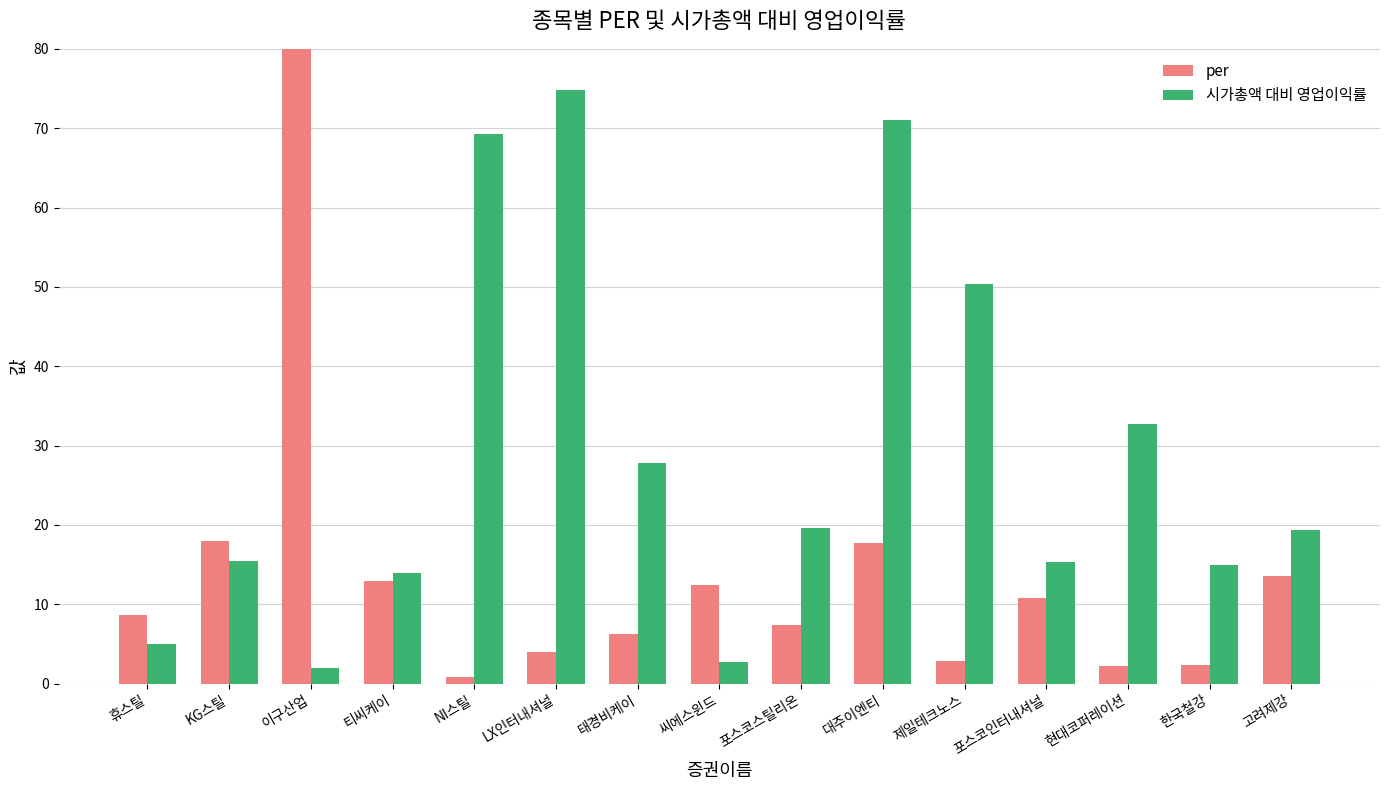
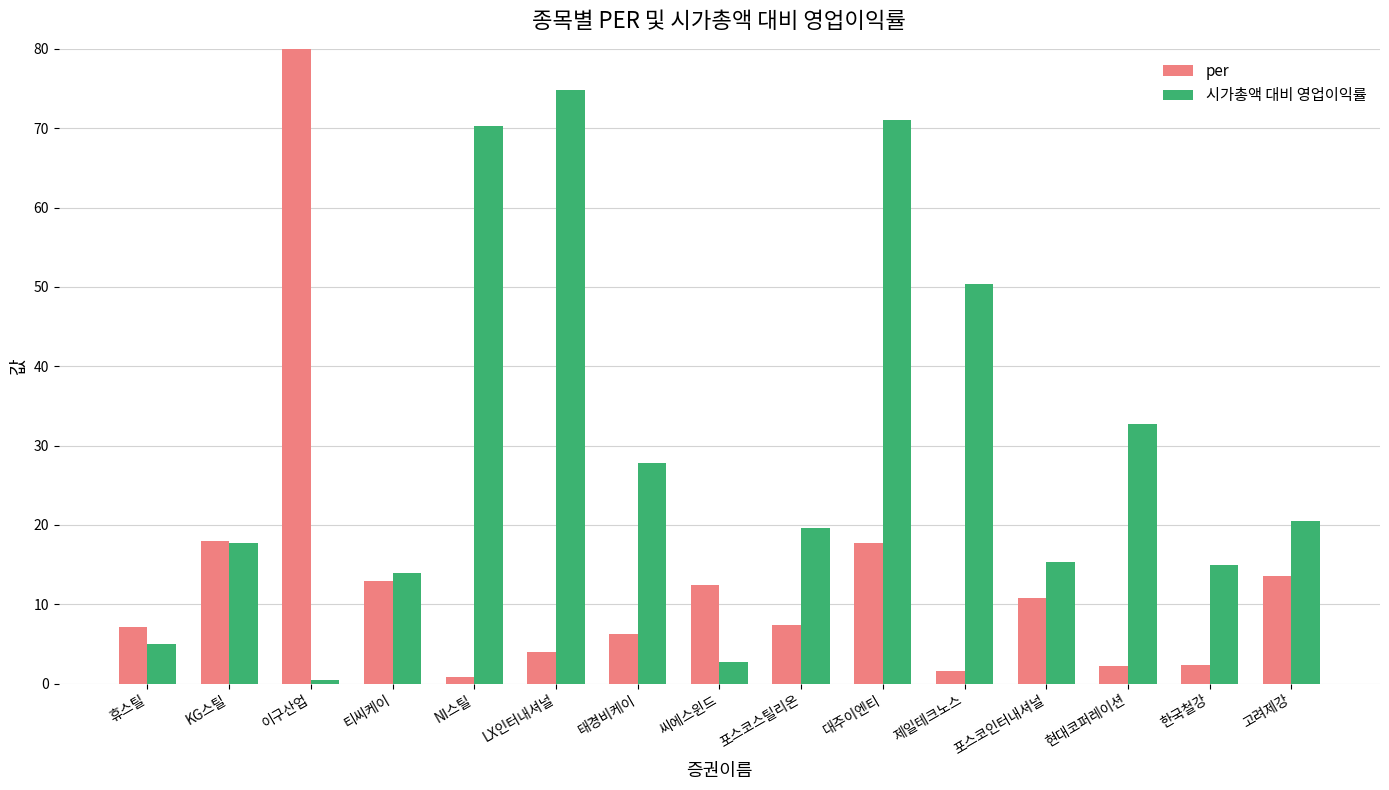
per, 휴스틸: 9 -> 7
시가총액 대비 영업이익률, KG스틸: 15 -> 18
시가총액 대비 영업이익률, 이구산업: 2 -> 1
시가총액 대비 영업이익률, NI스틸: 69 -> 70
per, 제일테크노스: 3 -> 2
시가총액 대비 영업이익률, 고려제강: 19 -> 21
